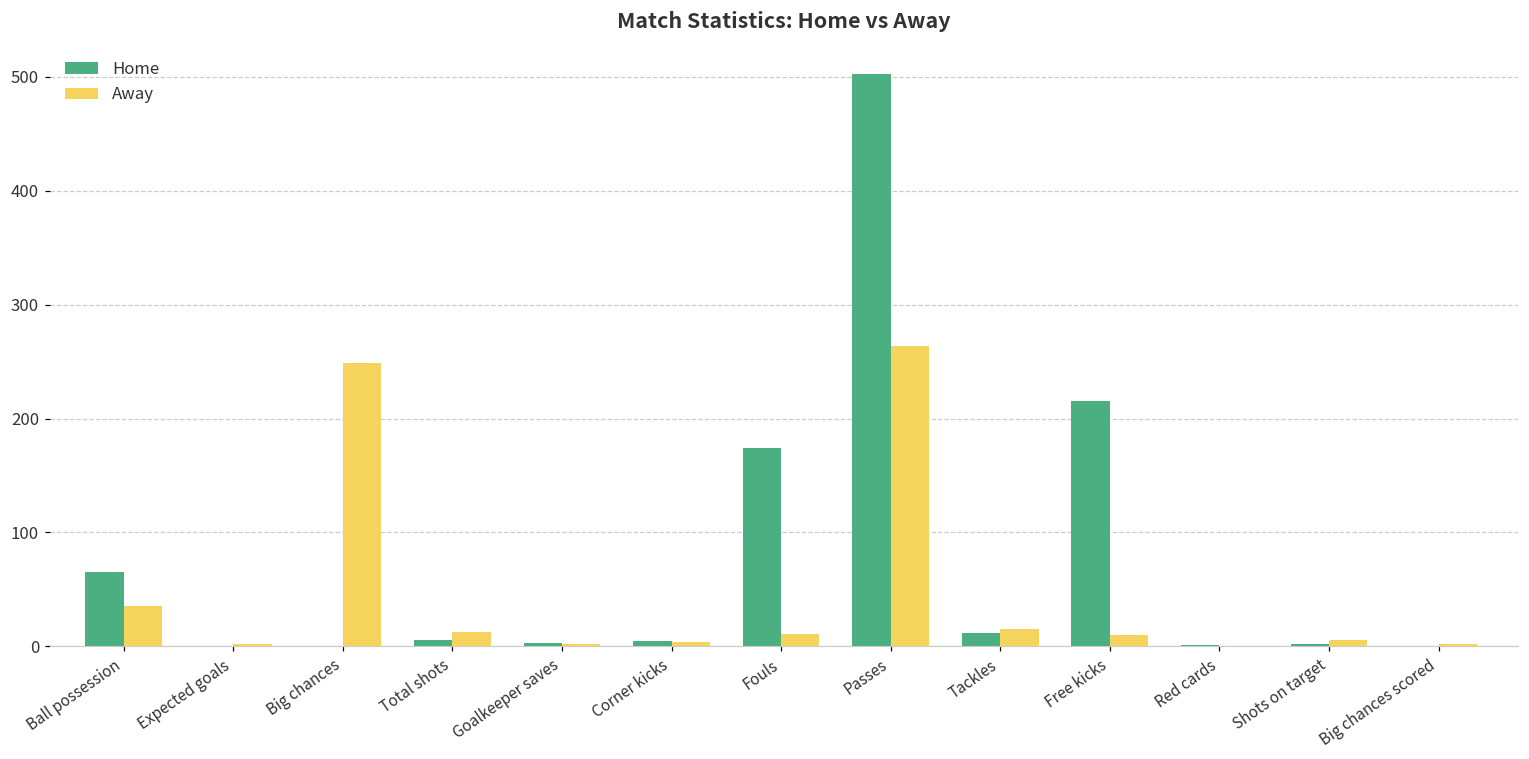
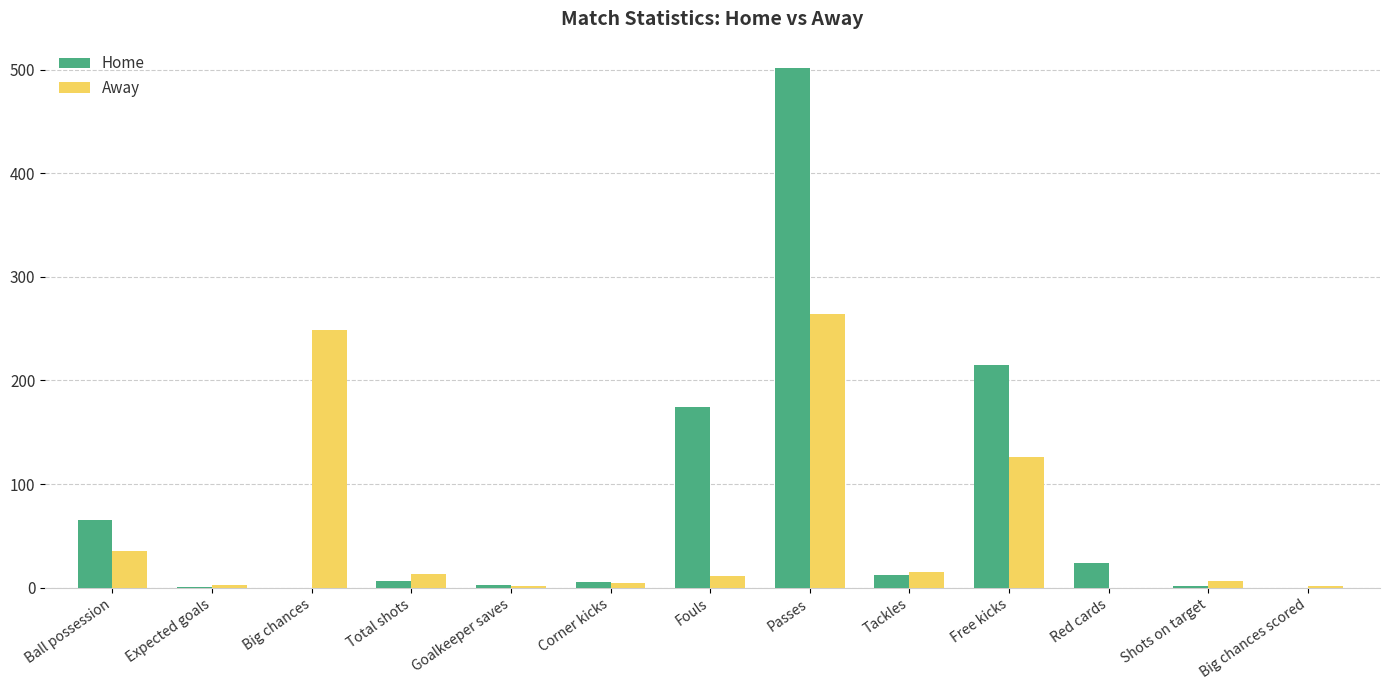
Away, Free kicks: 10 -> 126
Home, Red cards: 1 -> 24
